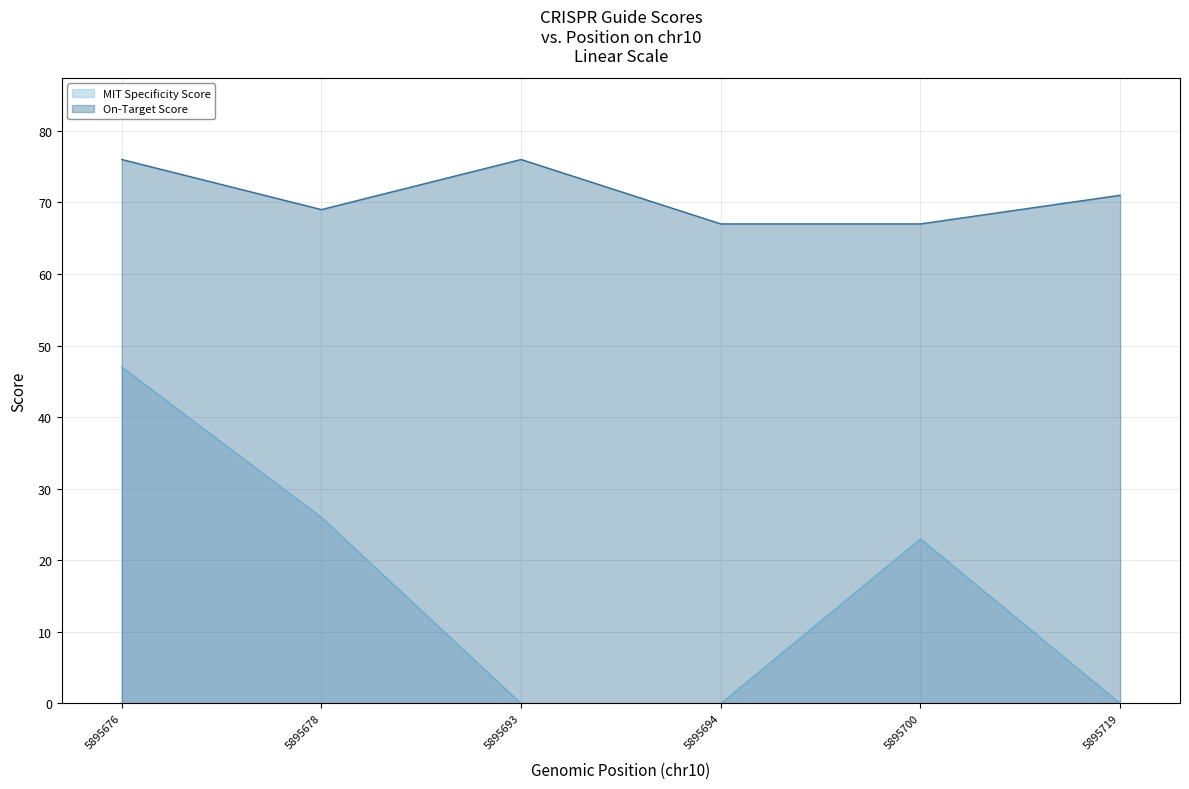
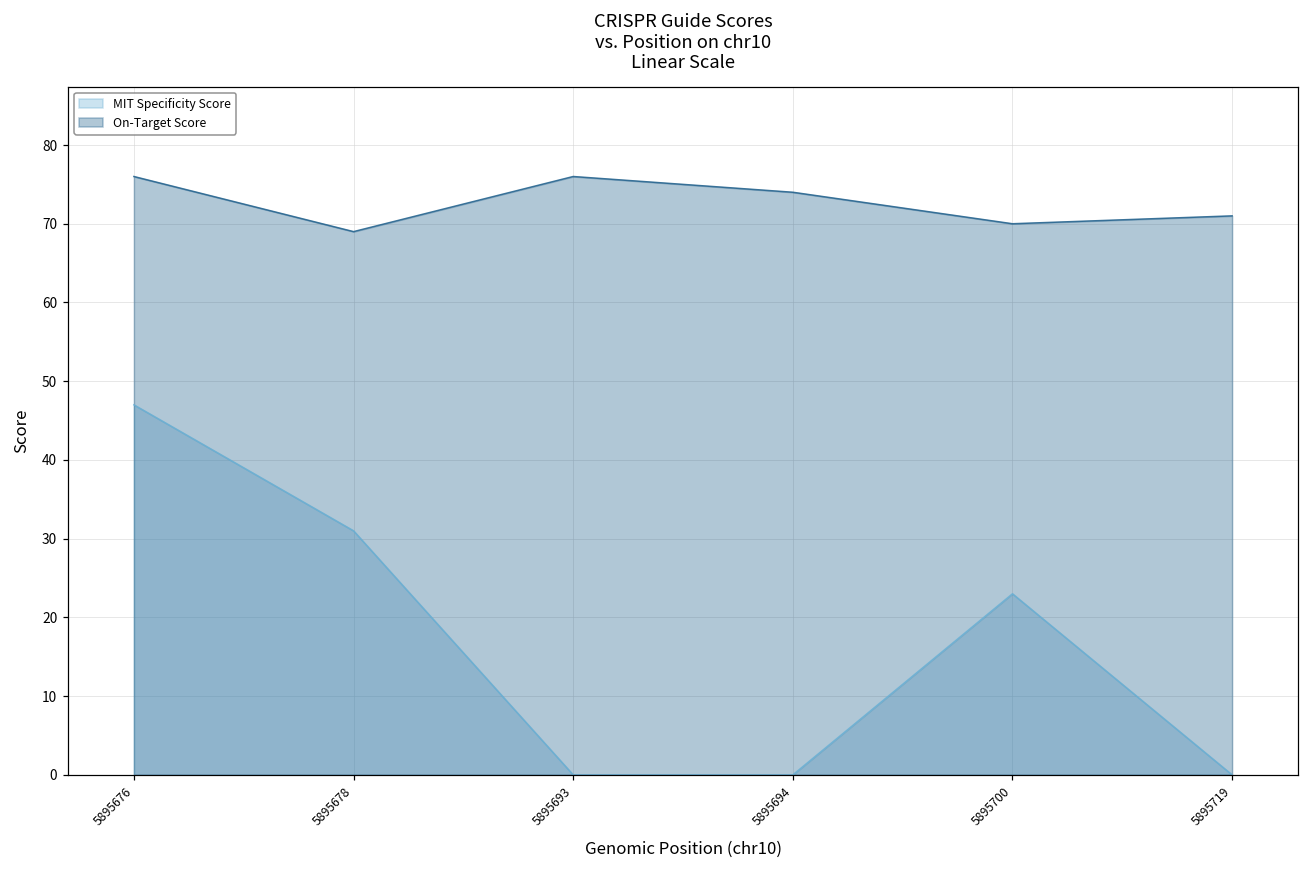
MIT Specificity Score, 5895678: 26 -> 31
On-Target Score, 5895694: 67 -> 74
On-Target Score, 5895700: 67 -> 70
